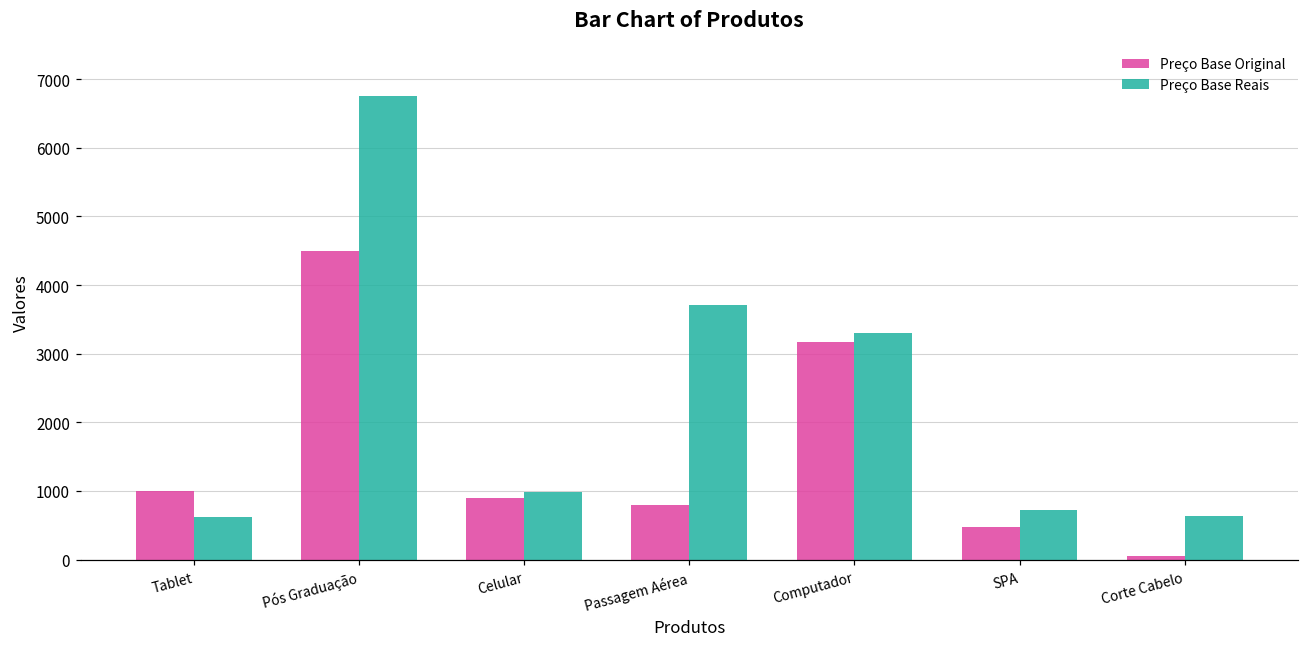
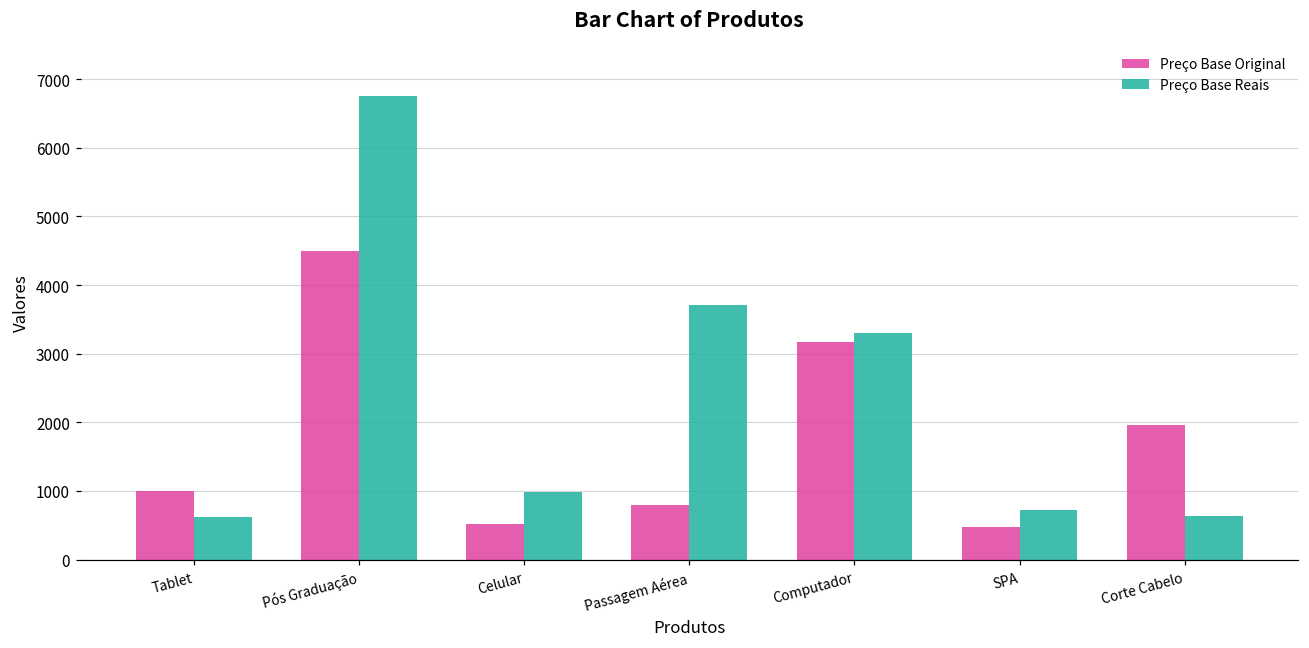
Preço Base Original, Celular: 900 -> 500
Preço Base Original, Corte Cabelo: 100 -> 2000
